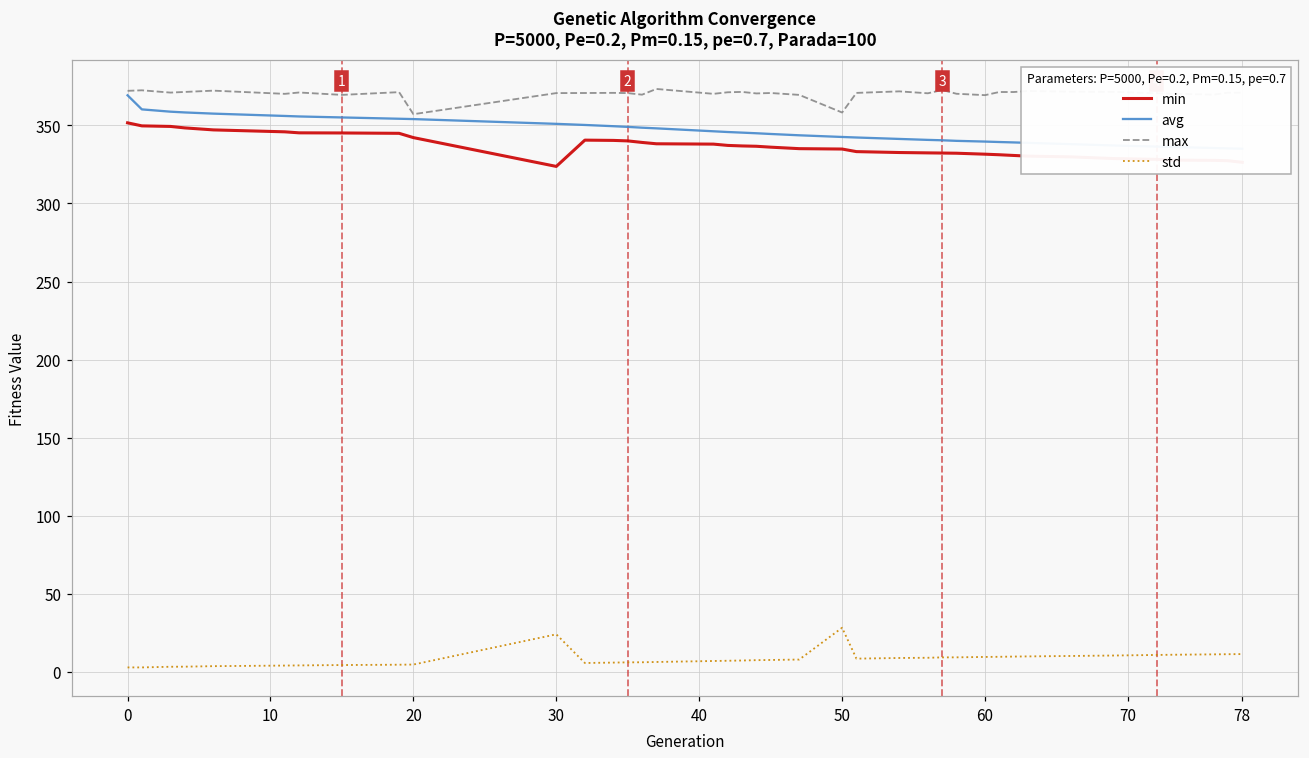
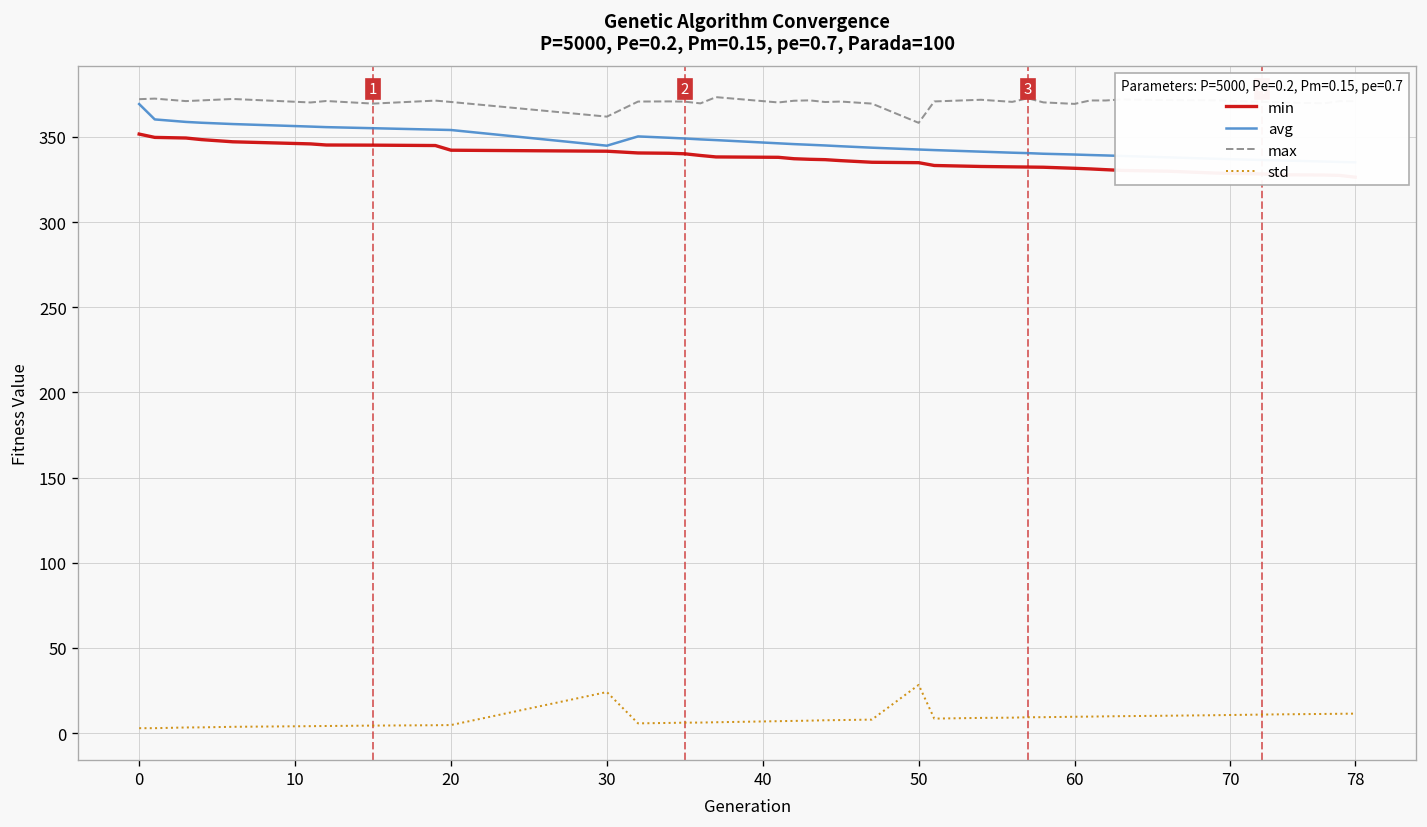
max, 20: 357 -> 371
min, 30: 324 -> 342
avg, 30: 351 -> 345
max, 30: 371 -> 362
